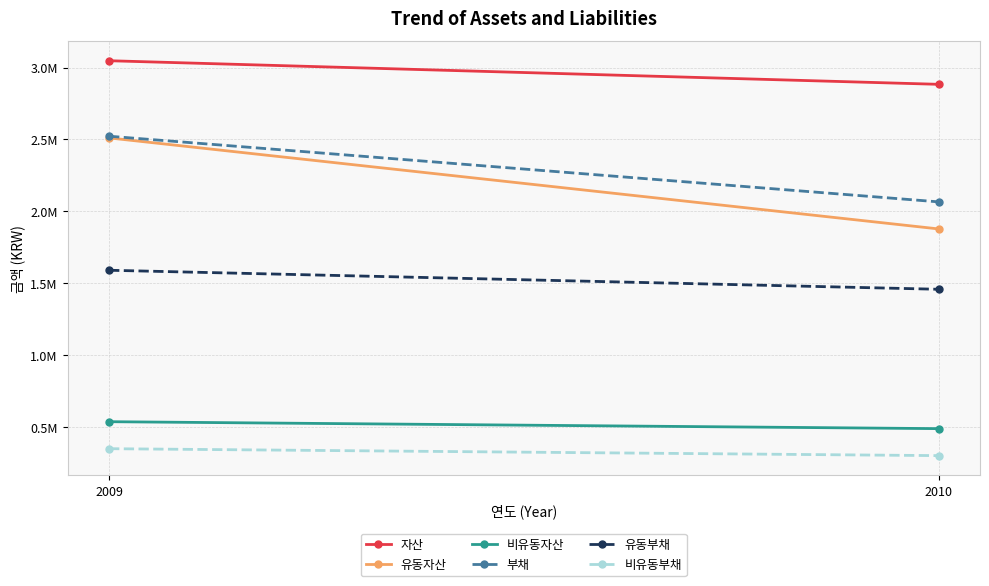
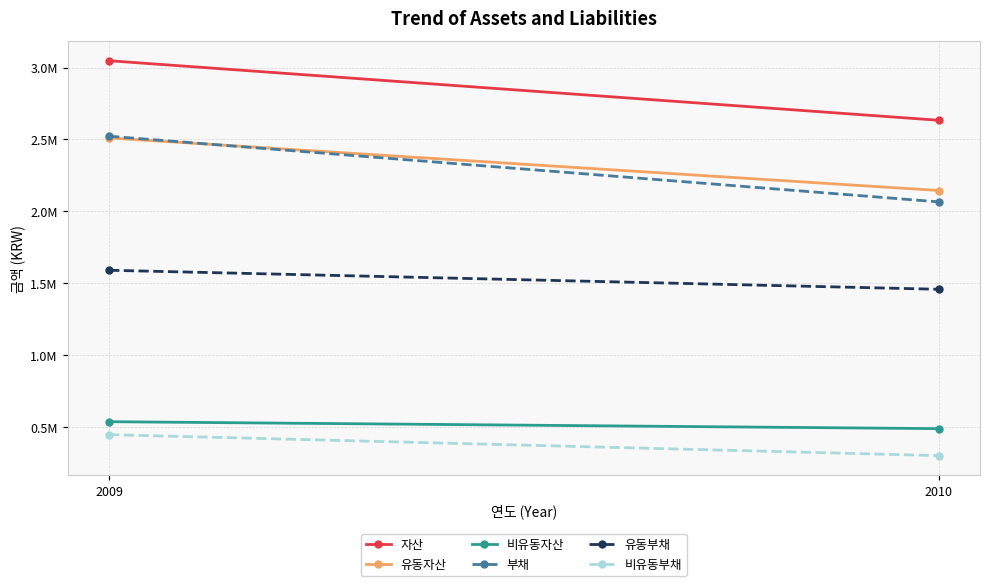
비유동부채, 2009: 350000 -> 450000
자산, 2010: 2880000 -> 2630000
유동자산, 2010: 1880000 -> 2140000
